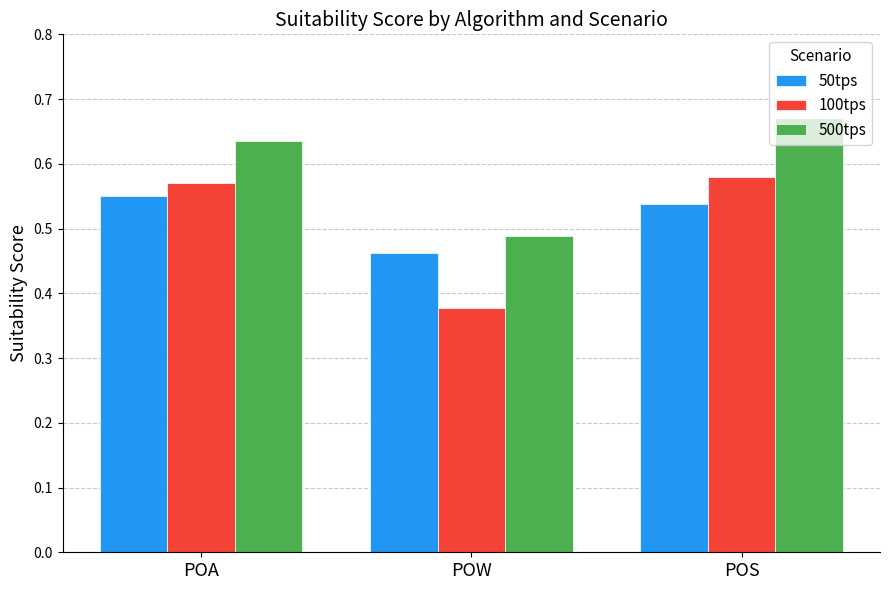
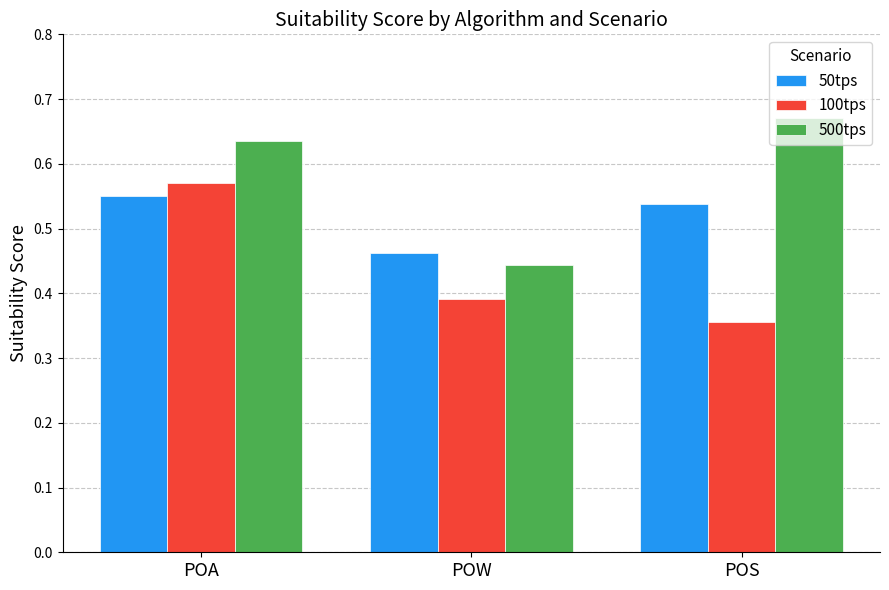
100tps, POW: 0.38 -> 0.39
500tps, POW: 0.49 -> 0.44
100tps, POS: 0.58 -> 0.36
